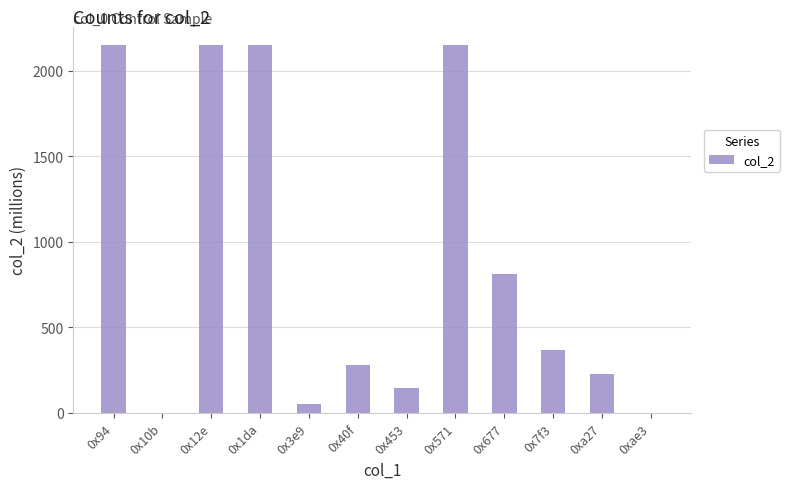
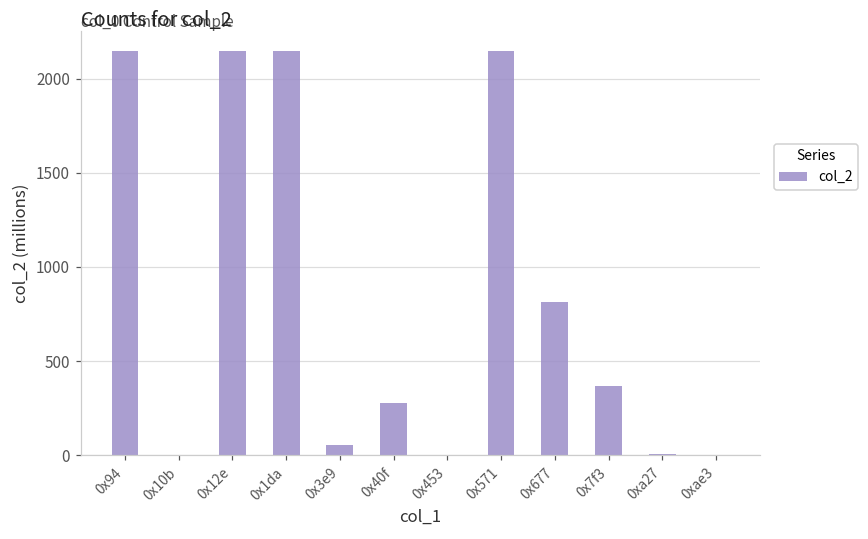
0x453: 140 -> 0
0xa27: 230 -> 0
